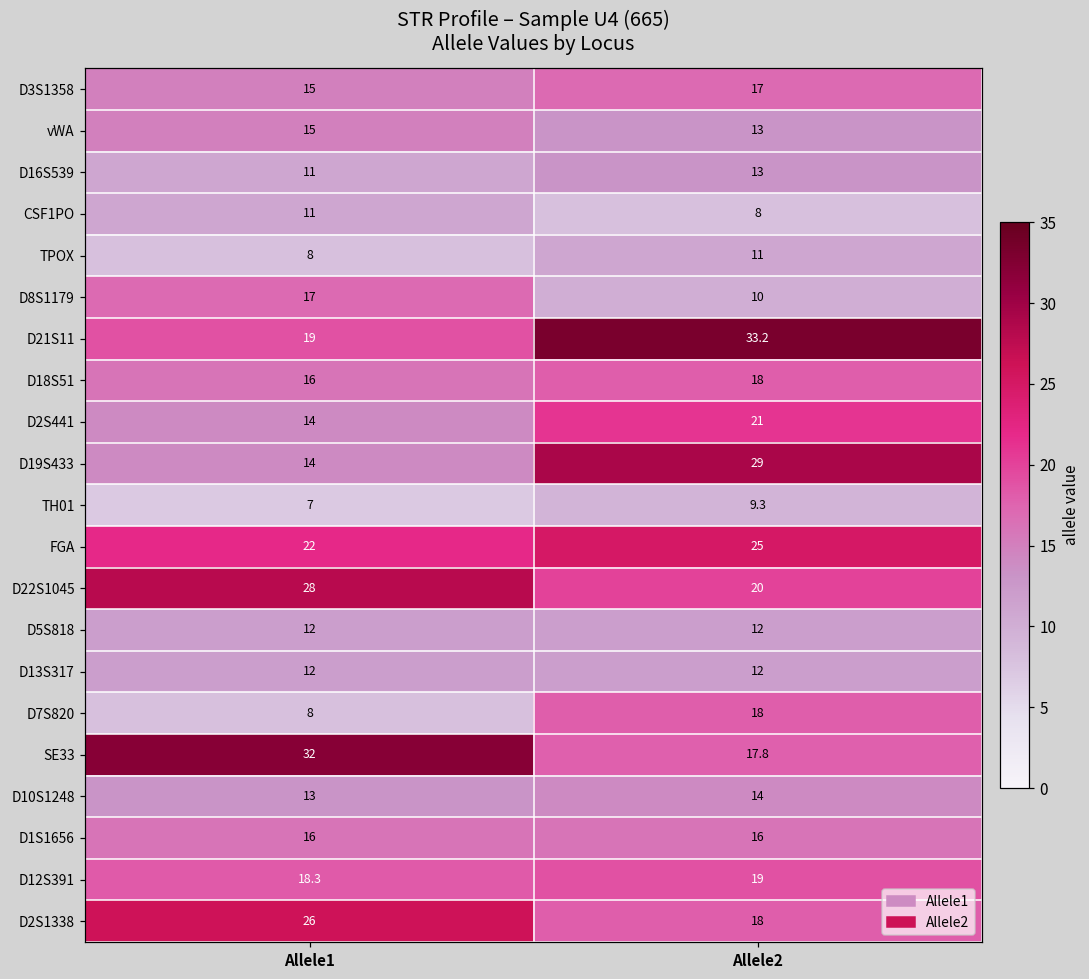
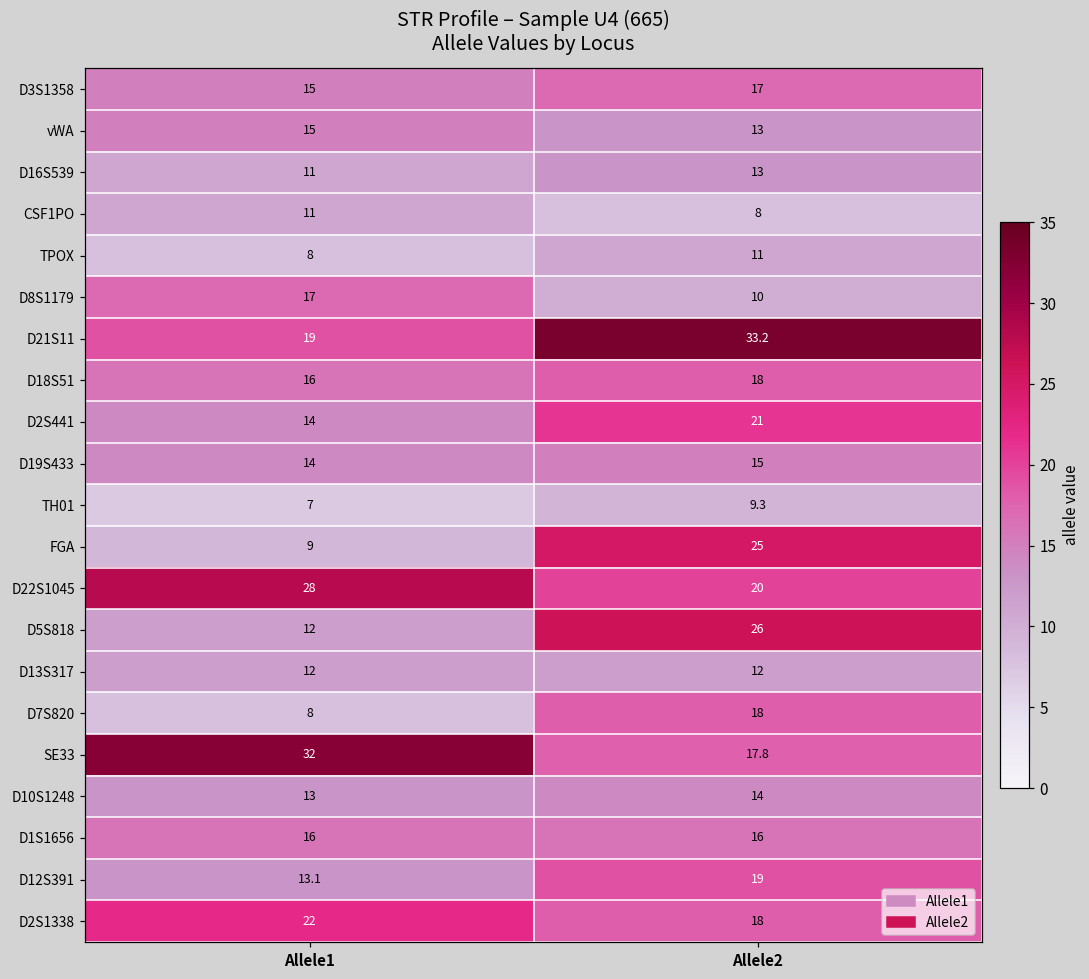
D19S433, Allele2: 29 -> 15
FGA, Allele1: 22 -> 9
D5S818, Allele2: 12 -> 26
D12S391, Allele1: 18.3 -> 13.1
D2S1338, Allele1: 26 -> 22
